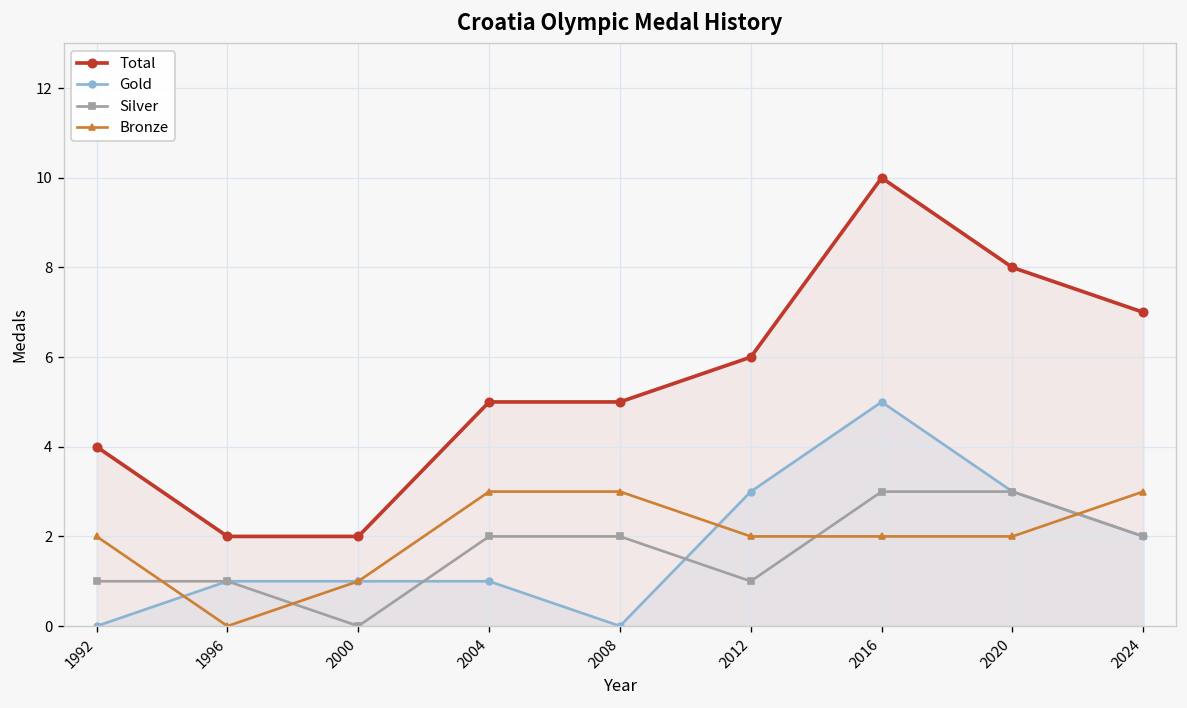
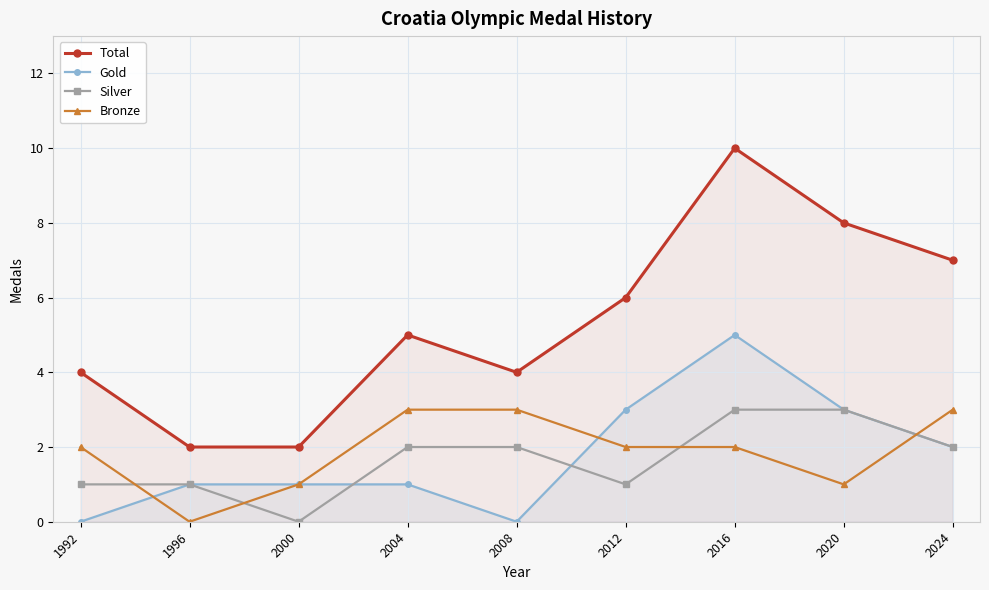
Total, 2008: 5 -> 4
Bronze, 2020: 2 -> 1
